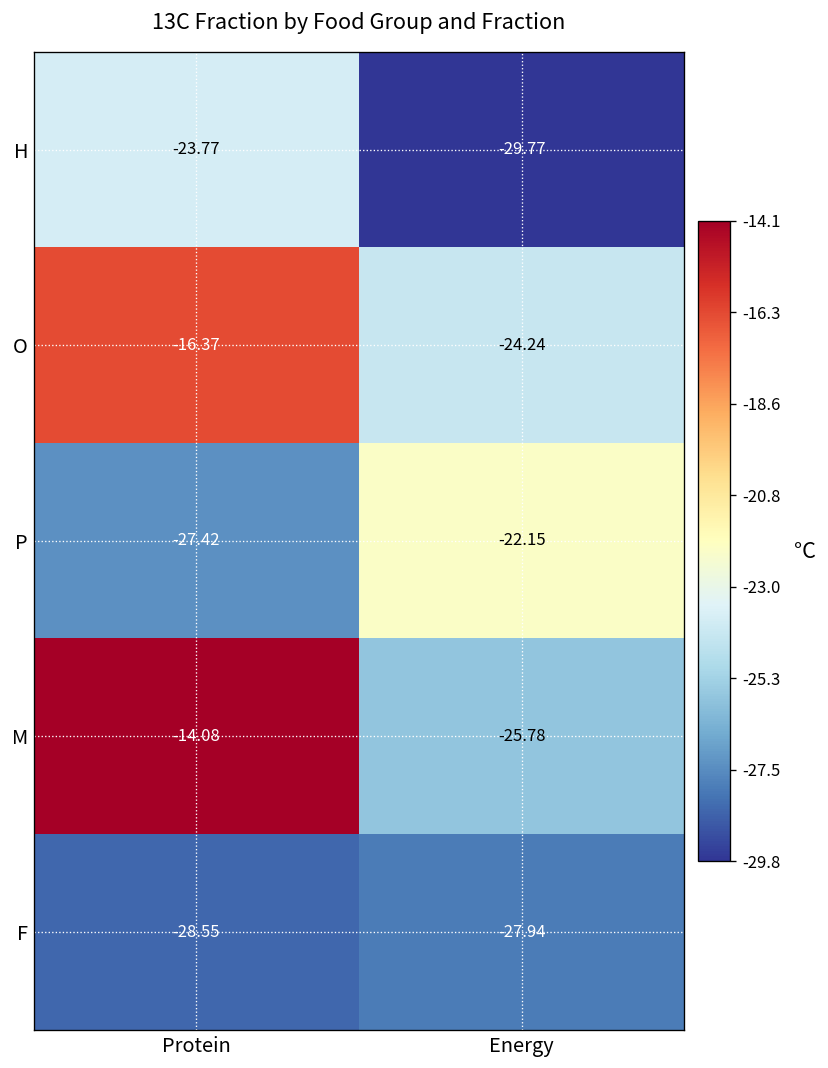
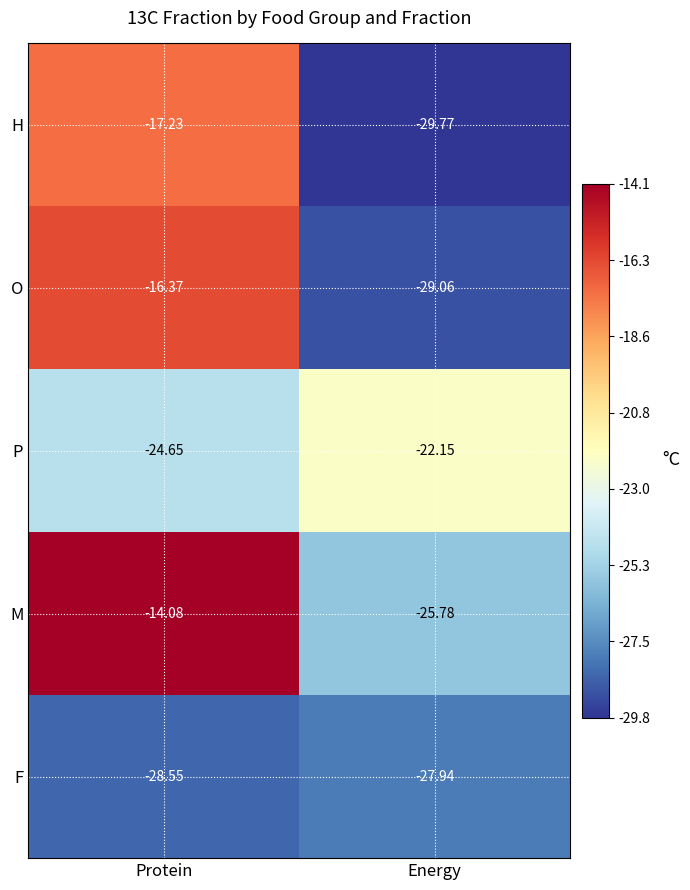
H, Protein: -23.77 -> -17.23
O, Energy: -24.24 -> -29.06
P, Protein: -27.42 -> -24.65
